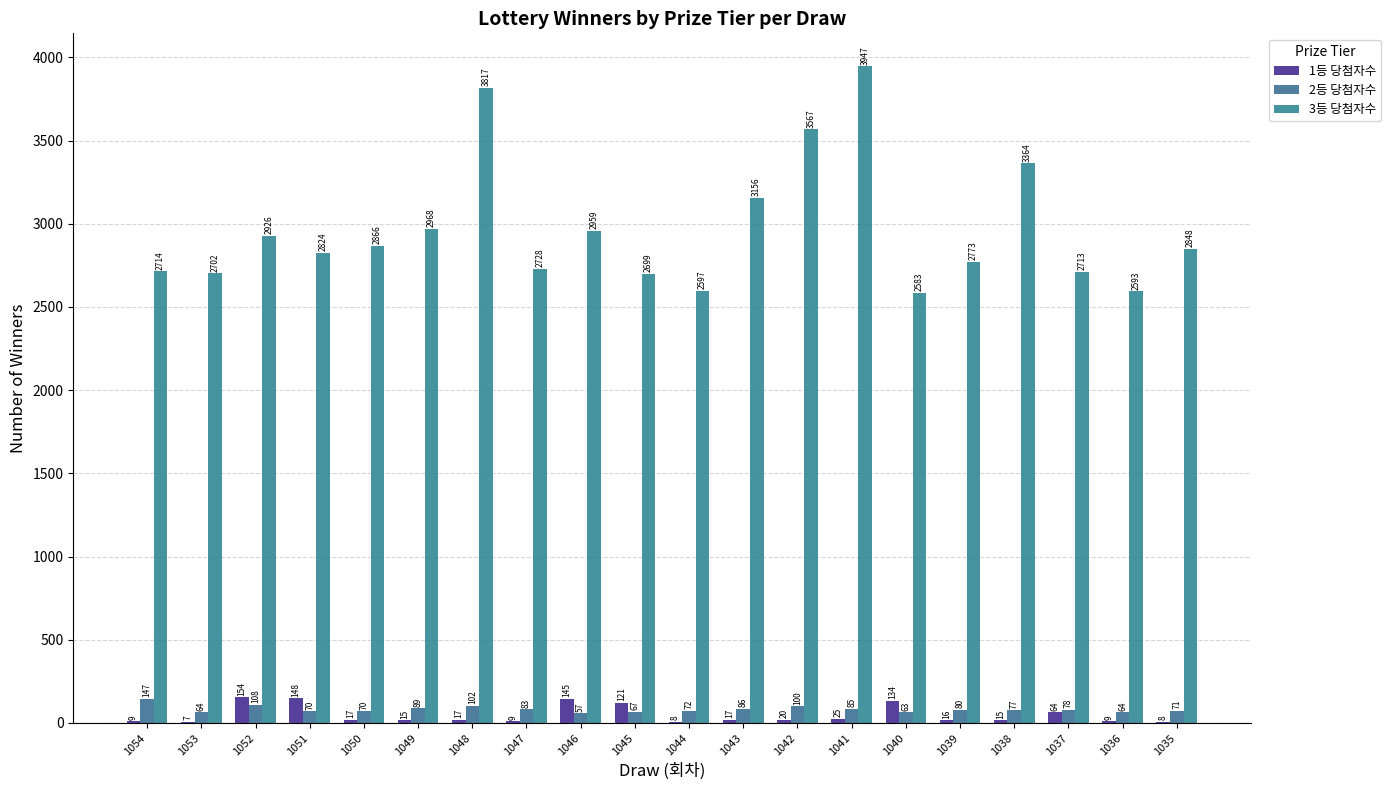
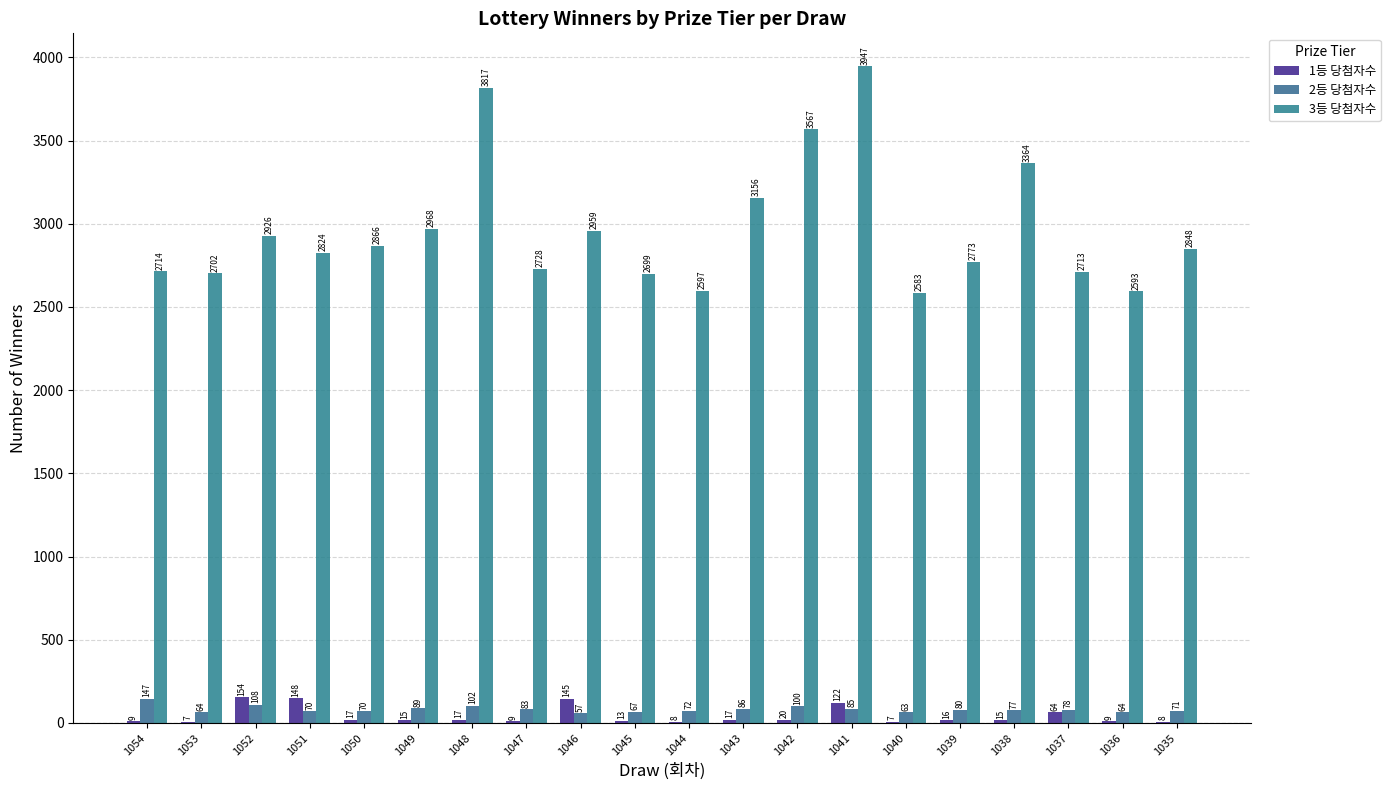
1등 당첨자수, 1045: 121 -> 13
1등 당첨자수, 1041: 25 -> 122
1등 당첨자수, 1040: 134 -> 7
